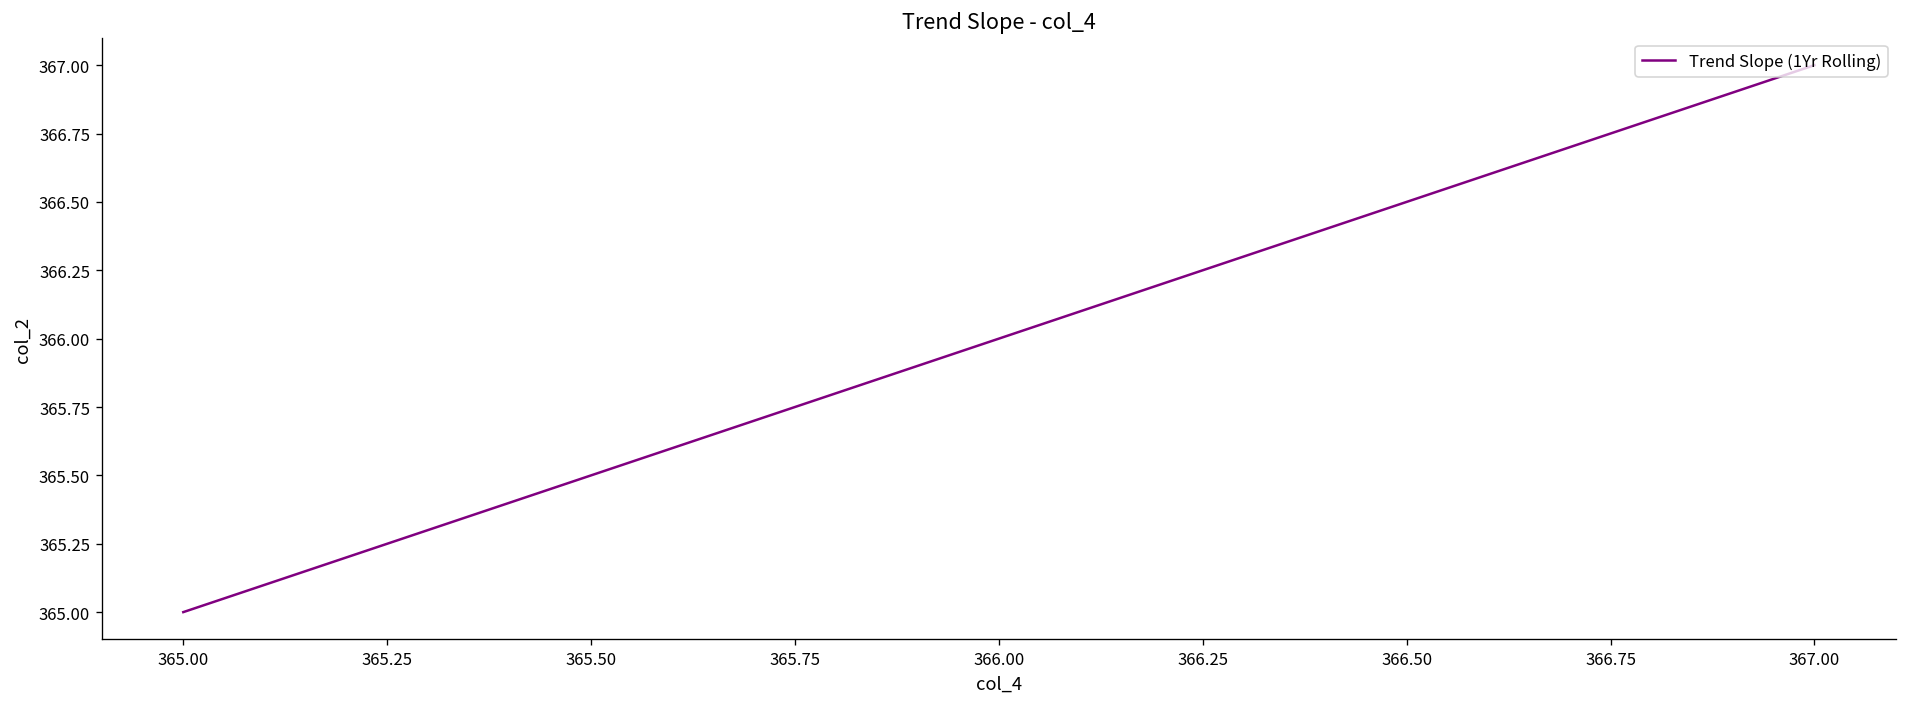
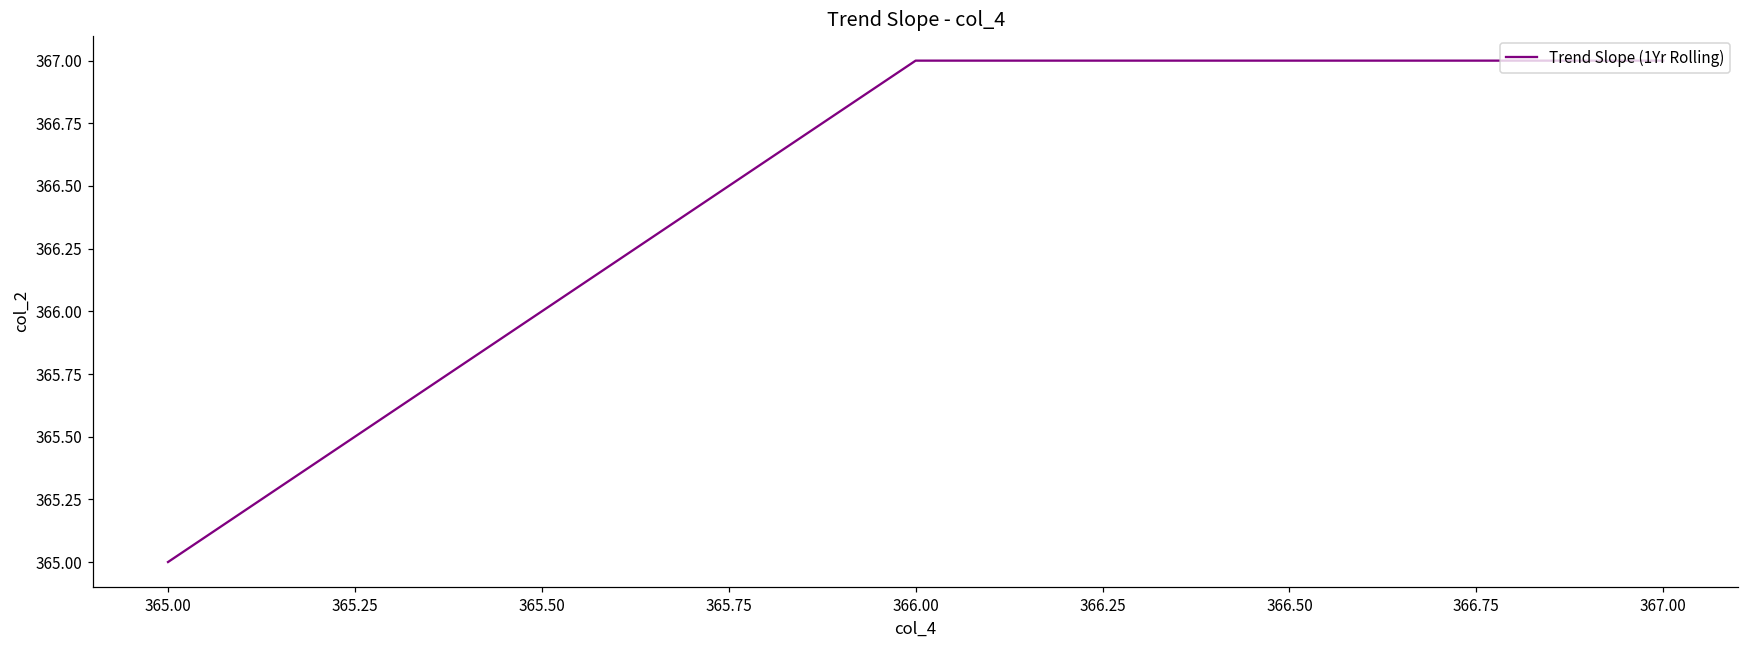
366.00: 366 -> 367
